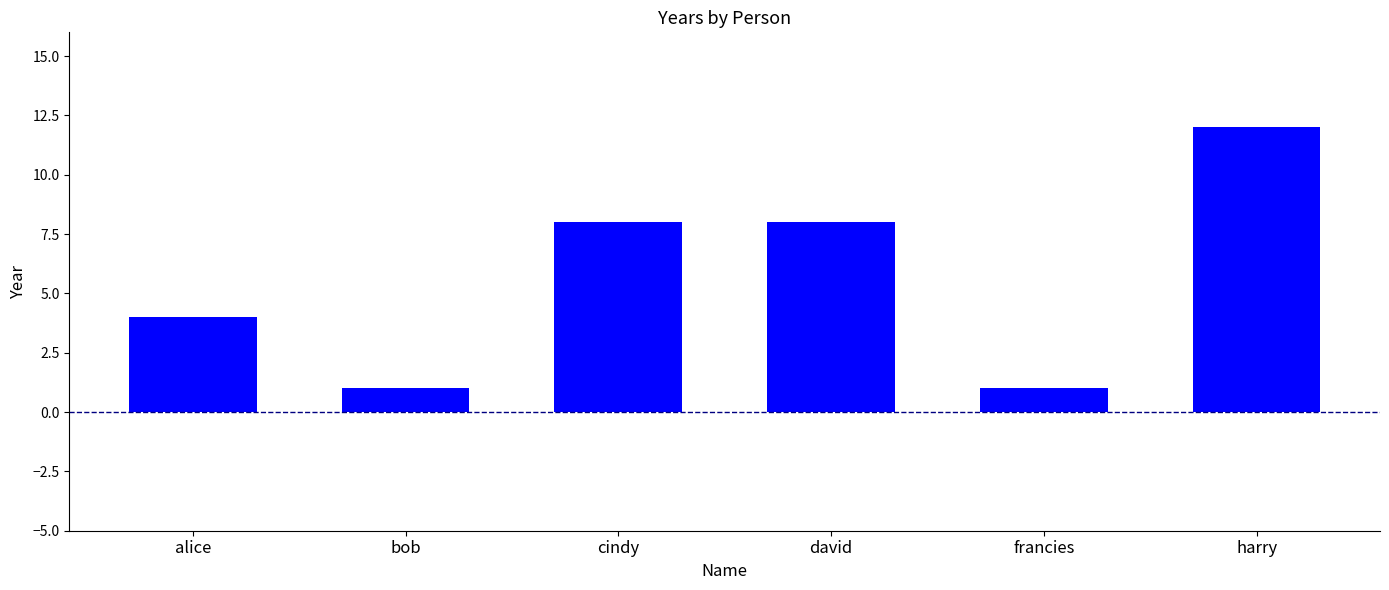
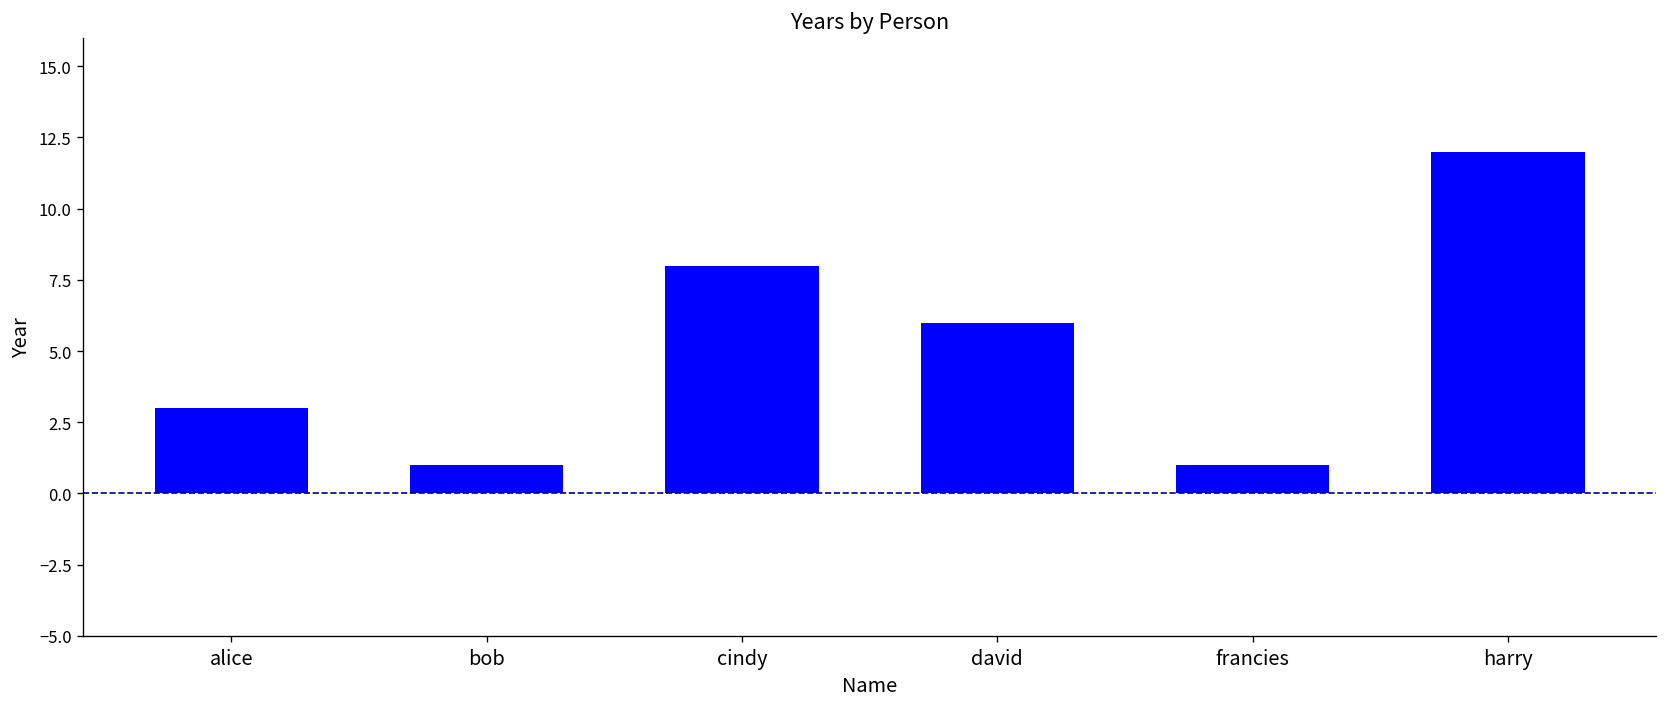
alice: 4 -> 3
david: 8 -> 6
